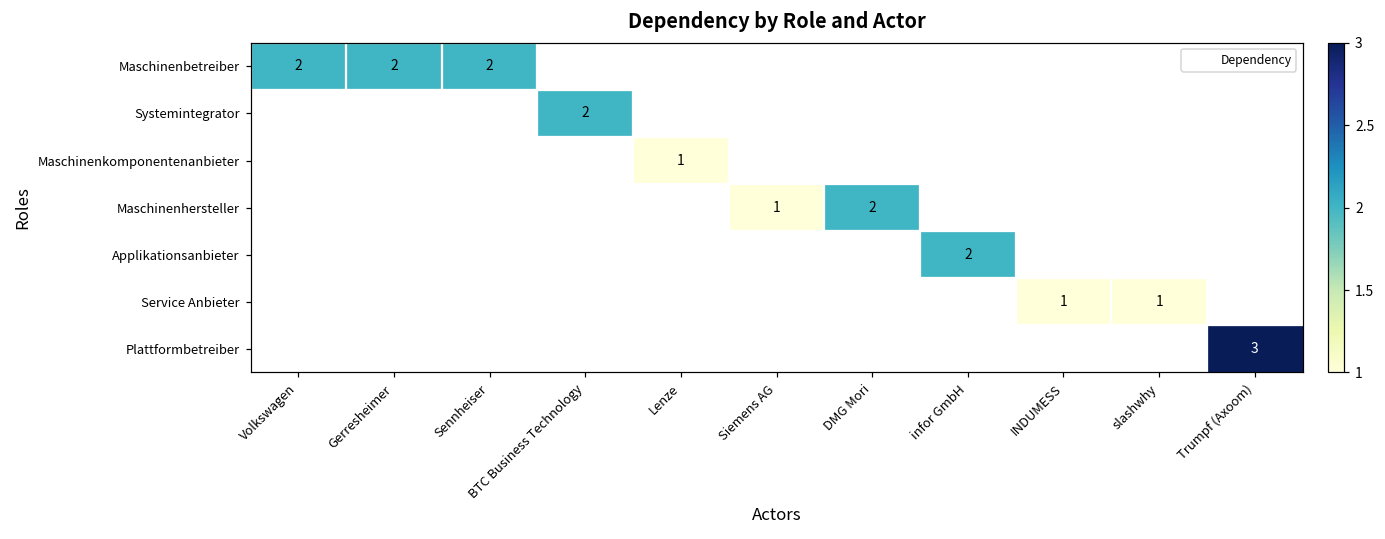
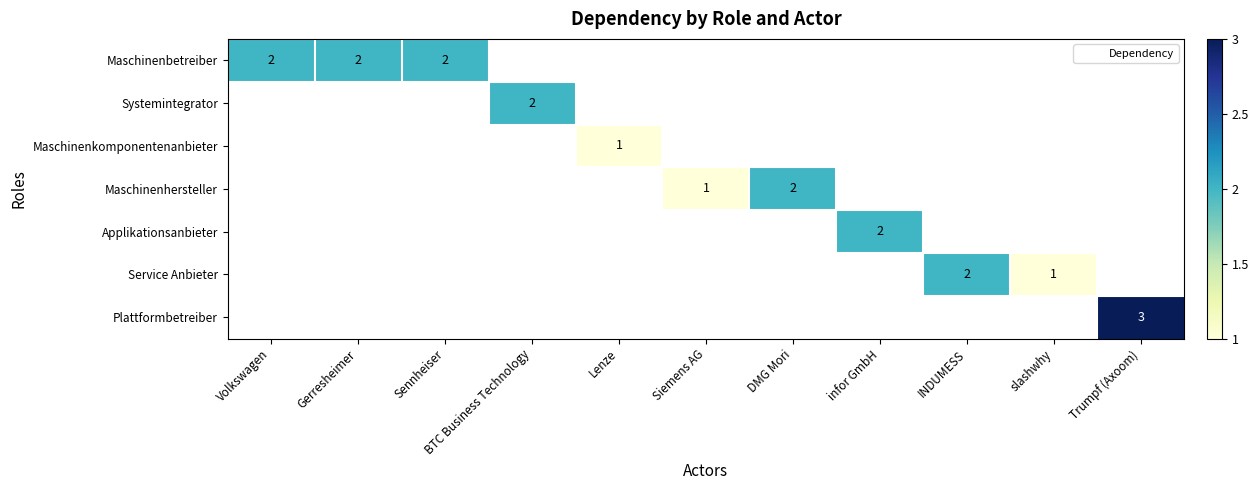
Service Anbieter, INDUMESS: 1 -> 2
